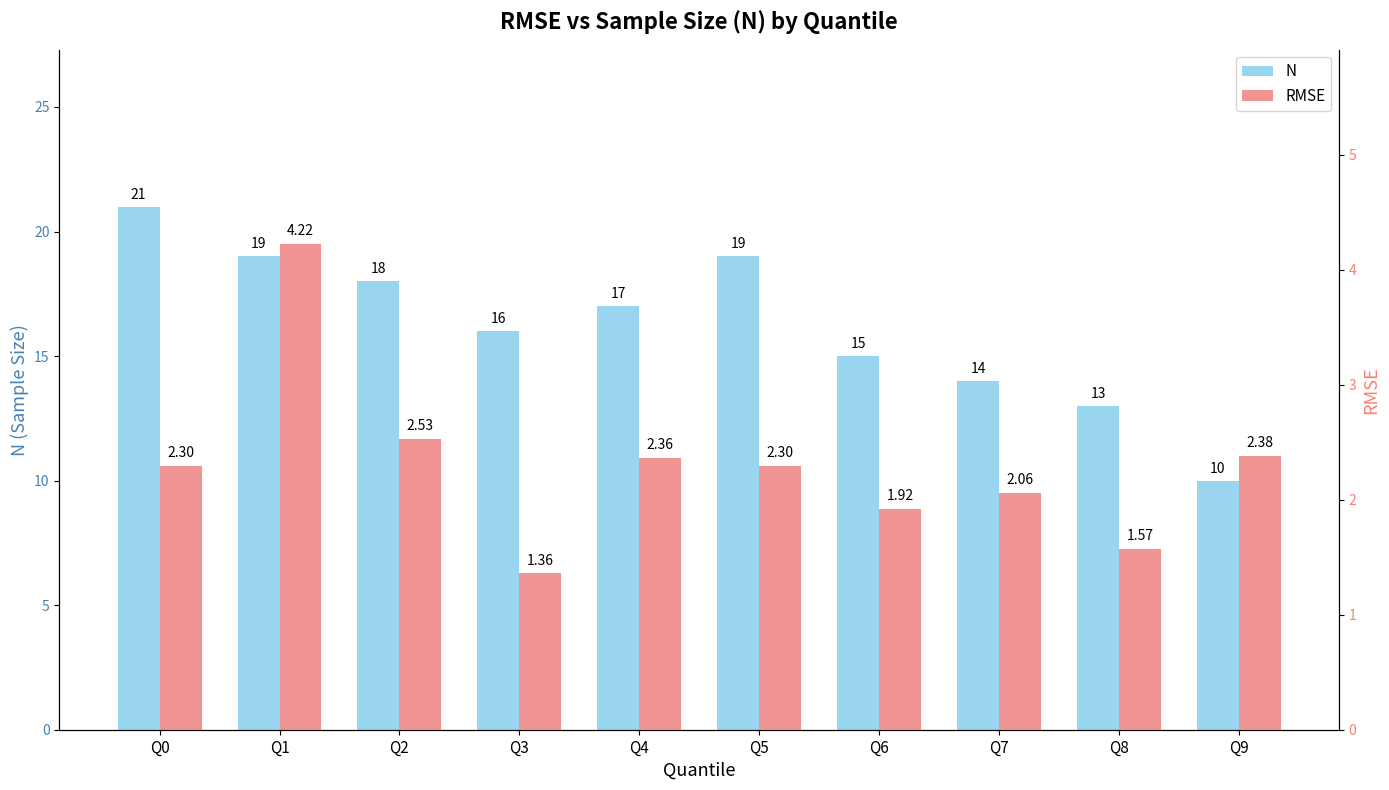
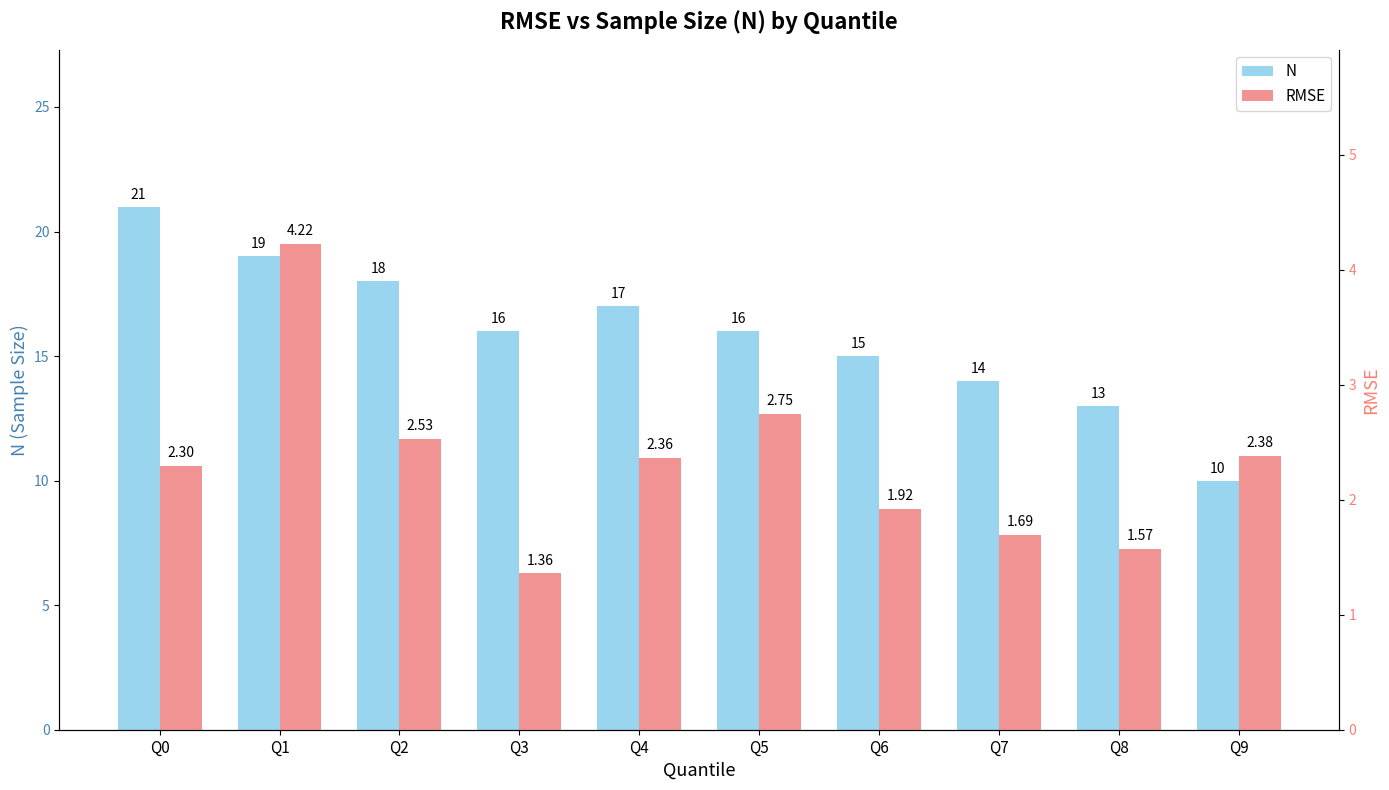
N, Q5: 19 -> 16
RMSE, Q5: 2.30 -> 2.75
RMSE, Q7: 2.06 -> 1.69
